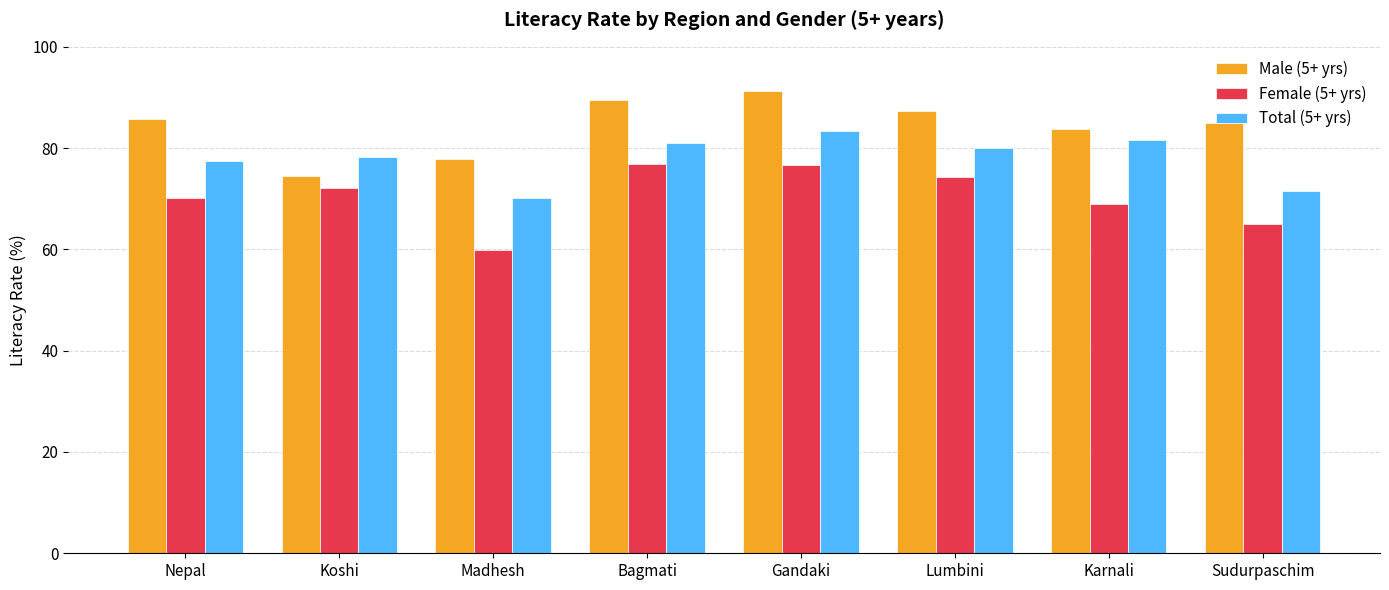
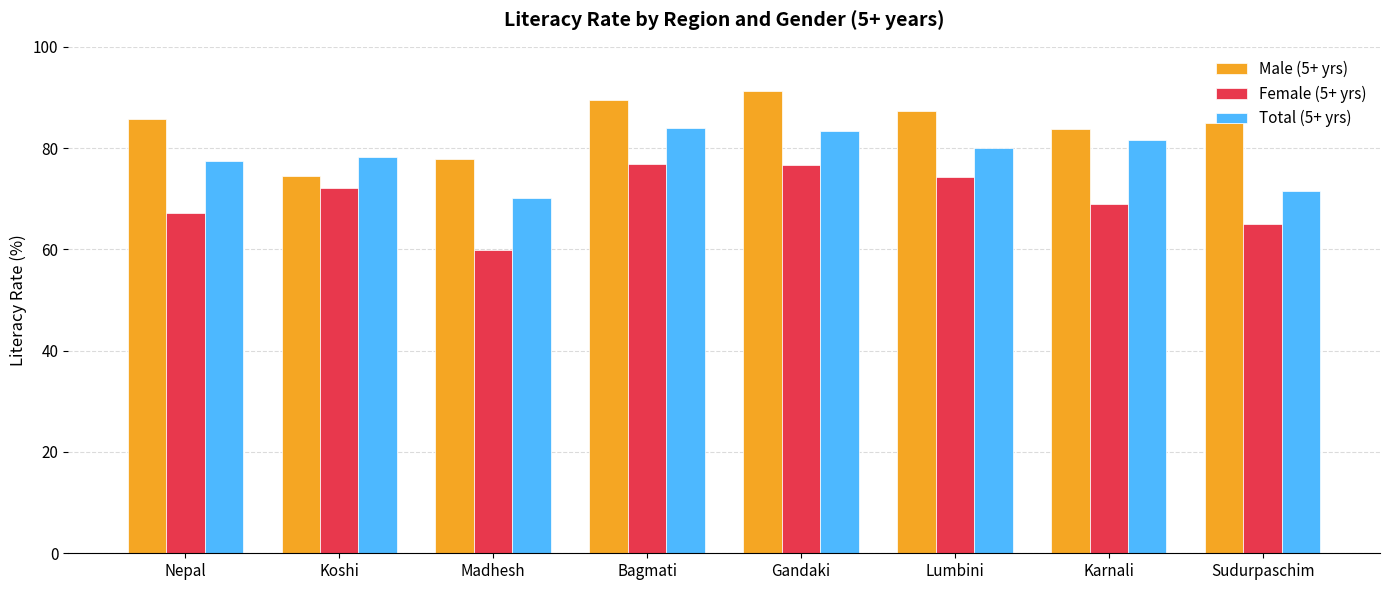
Female (5+ yrs), Nepal: 70 -> 67
Total (5+ yrs), Bagmati: 81 -> 84
